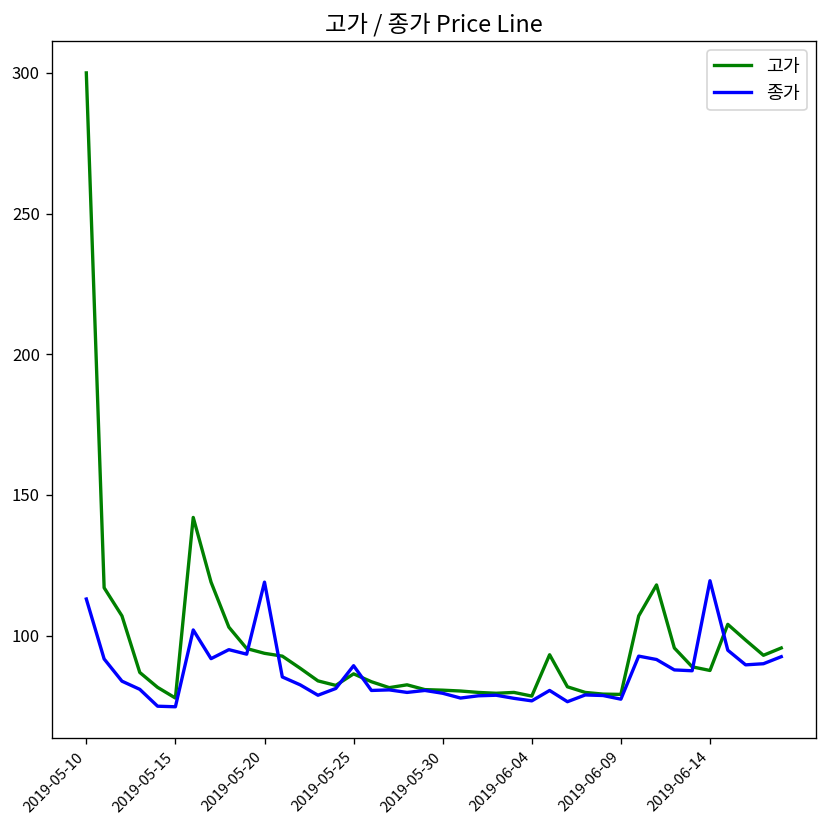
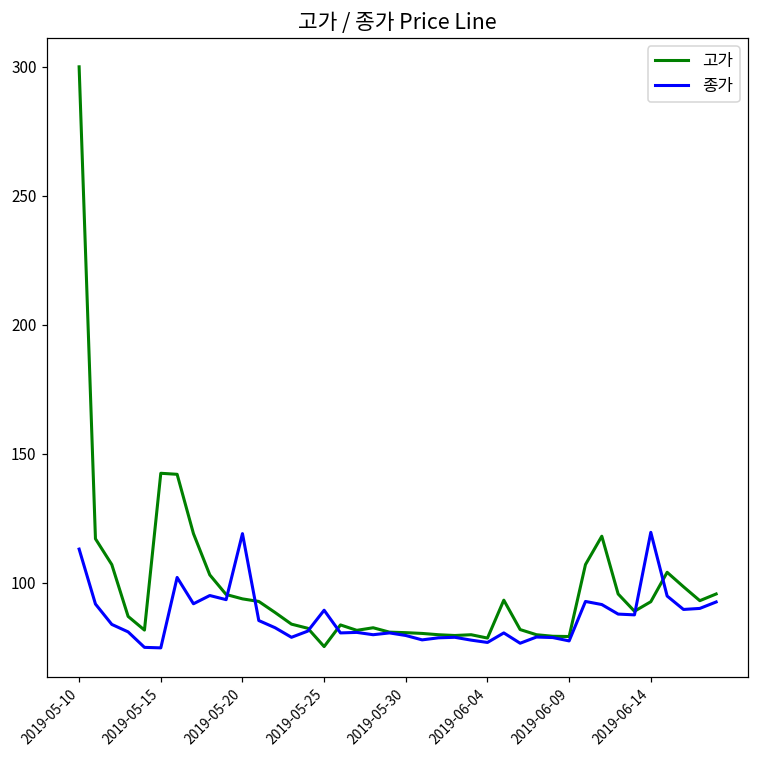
고가, 2019-05-15: 78 -> 142
고가, 2019-05-25: 86 -> 75
고가, 2019-06-14: 88 -> 93
